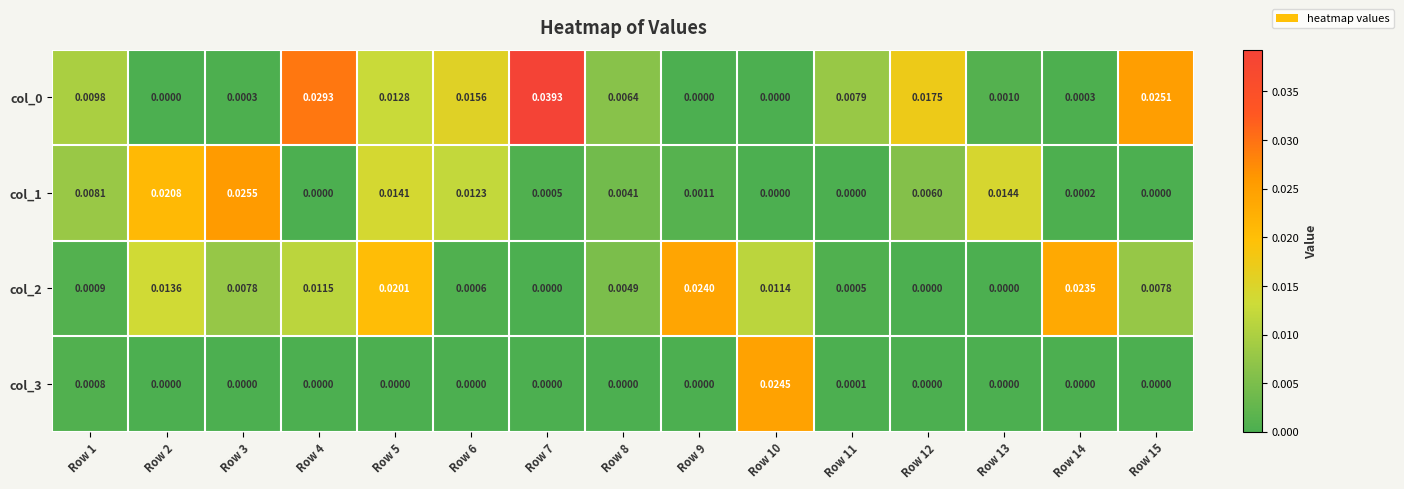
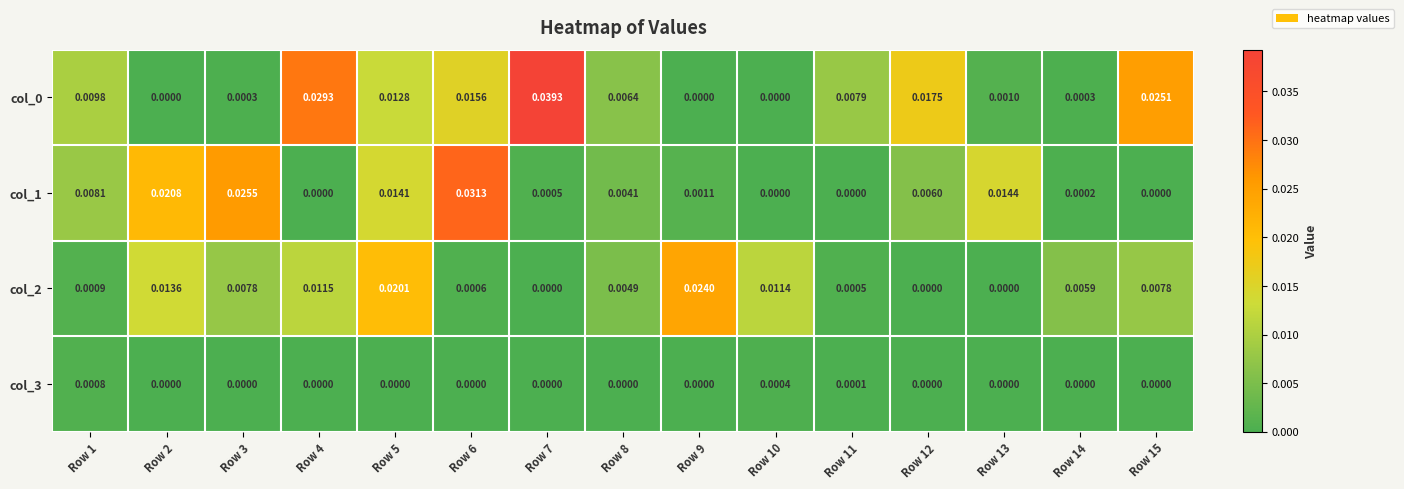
col_1, Row 6: 0.0123 -> 0.0313
col_2, Row 14: 0.0235 -> 0.0059
col_3, Row 10: 0.0245 -> 0.0004
